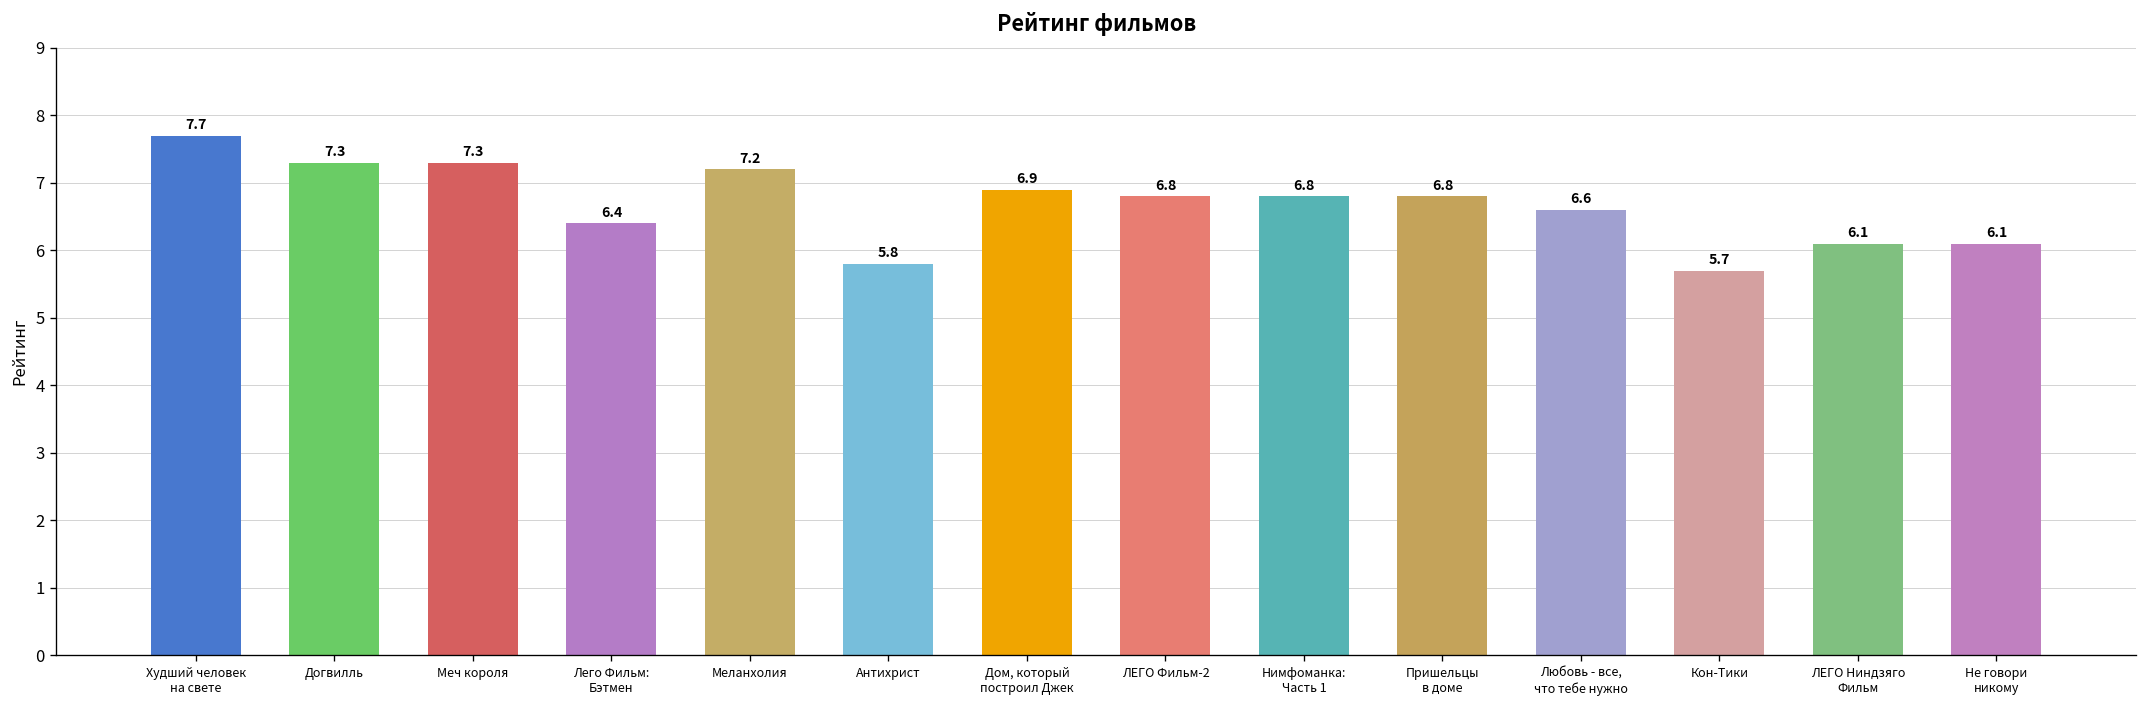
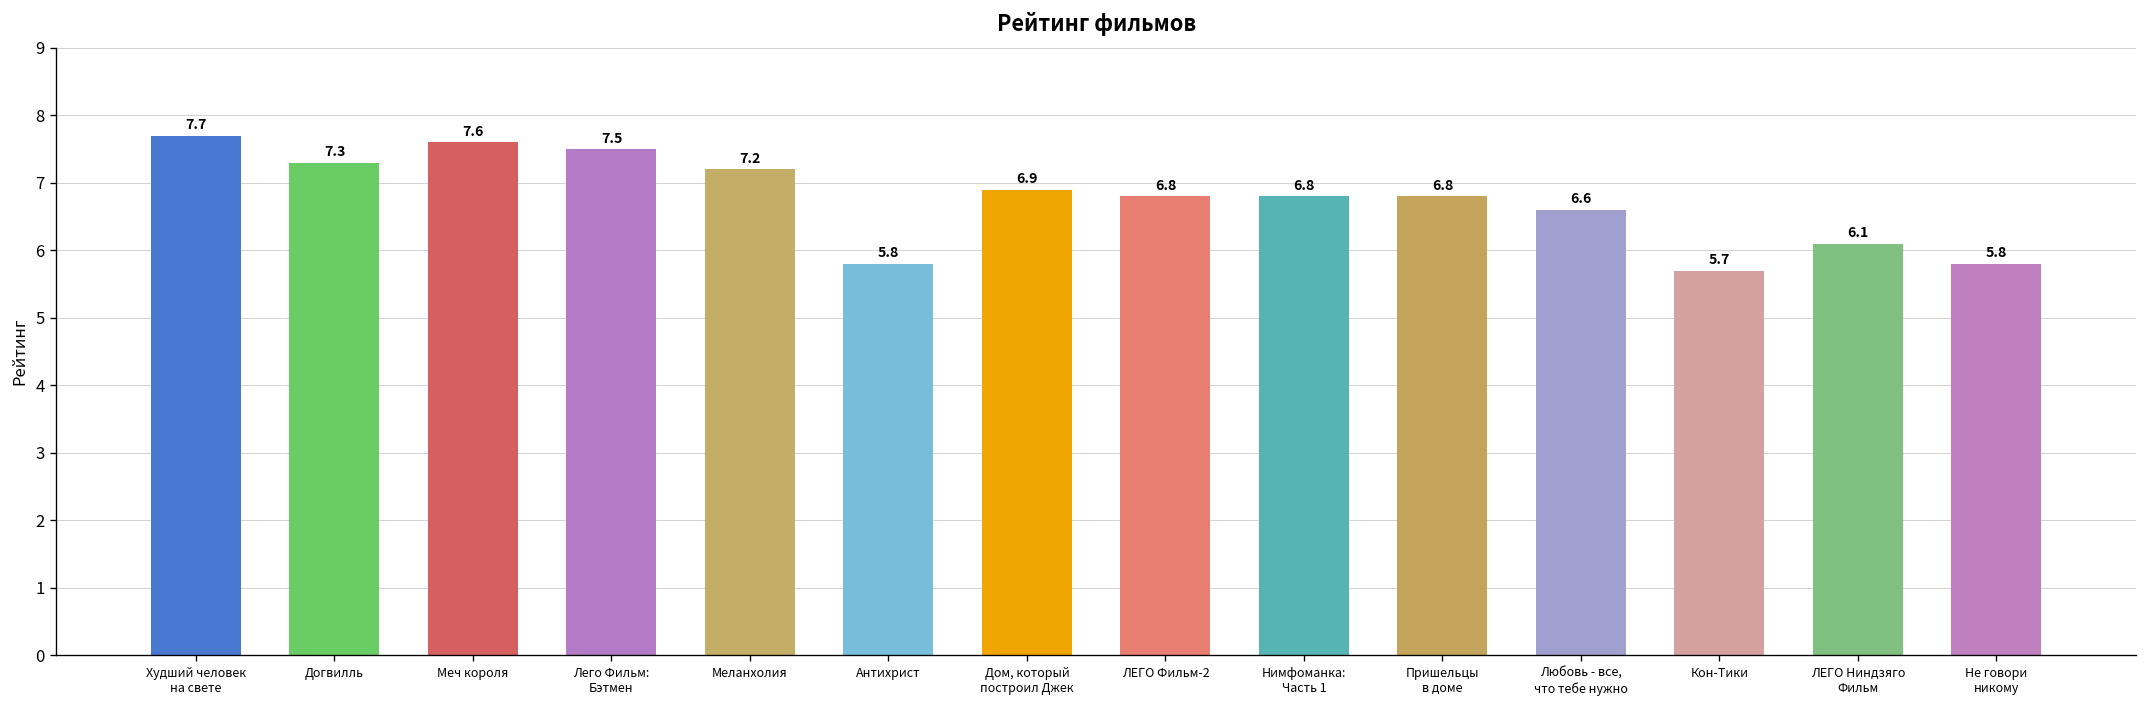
Меч короля: 7.3 -> 7.6
Лего Фильм: Бэтмен: 6.4 -> 7.5
Не говори никому: 6.1 -> 5.8
